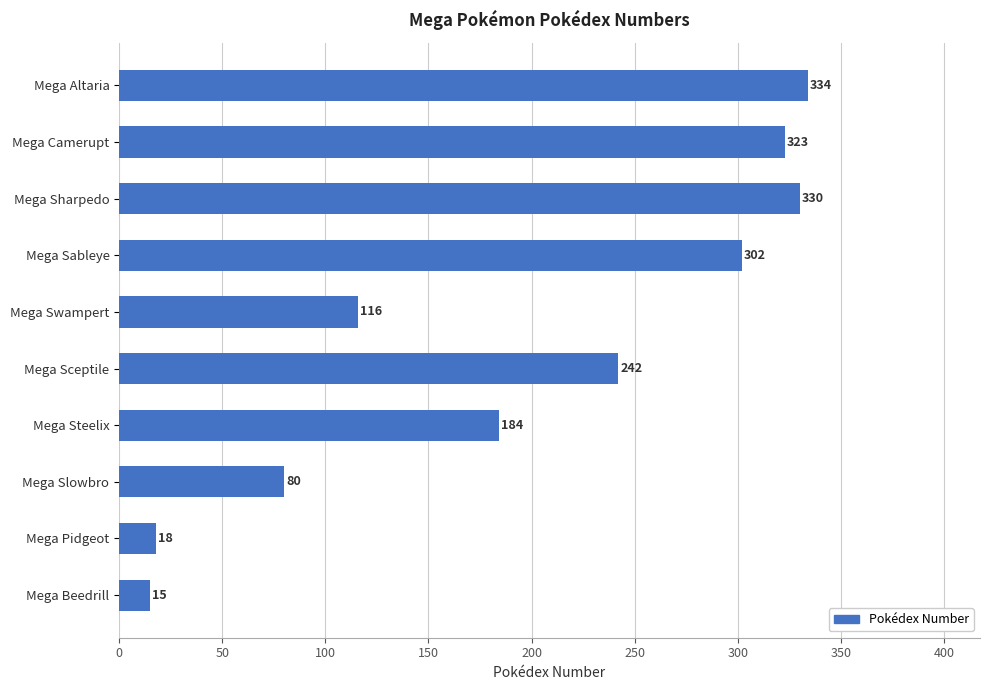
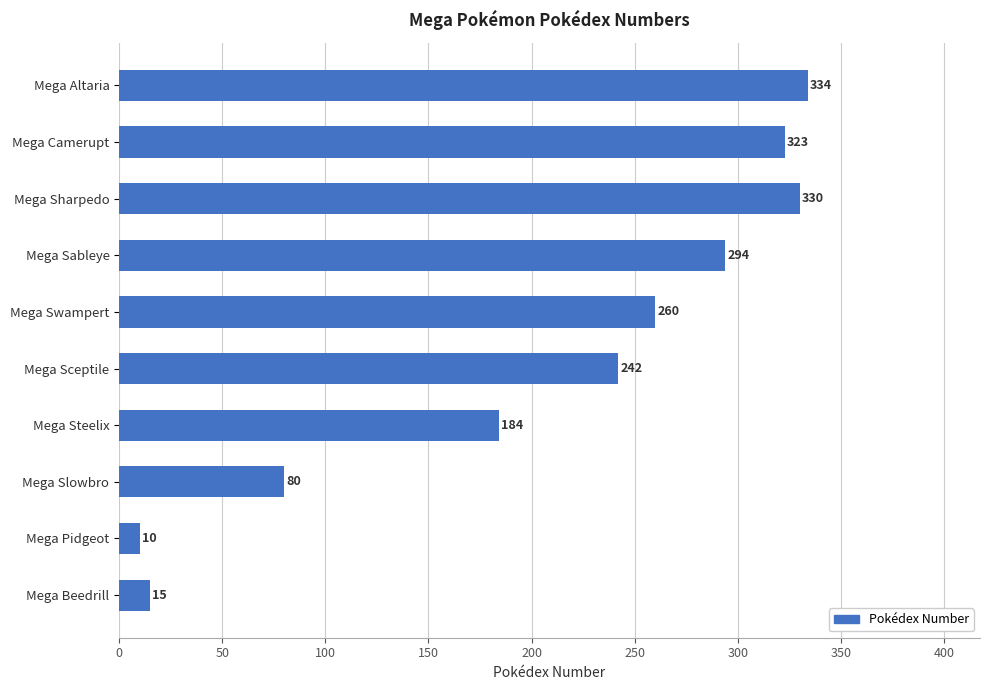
Mega Sableye: 302 -> 294
Mega Swampert: 116 -> 260
Mega Pidgeot: 18 -> 10
